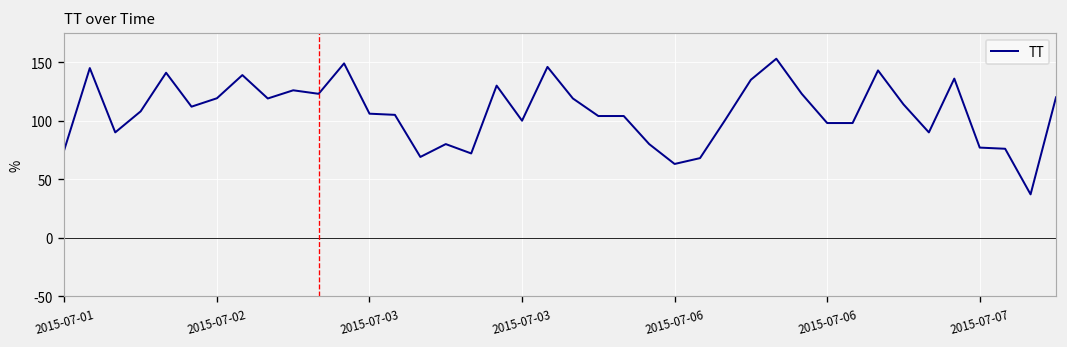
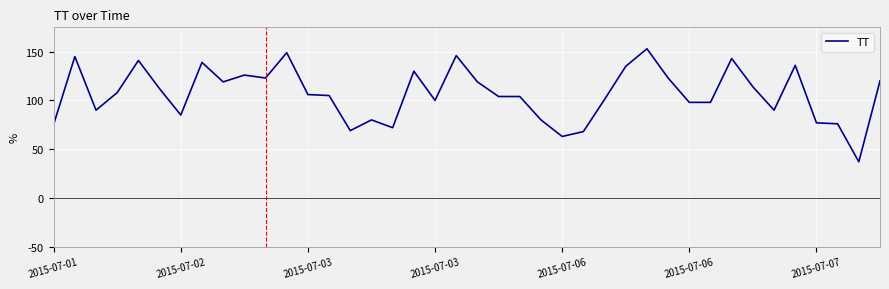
2015-07-02: 120 -> 90
